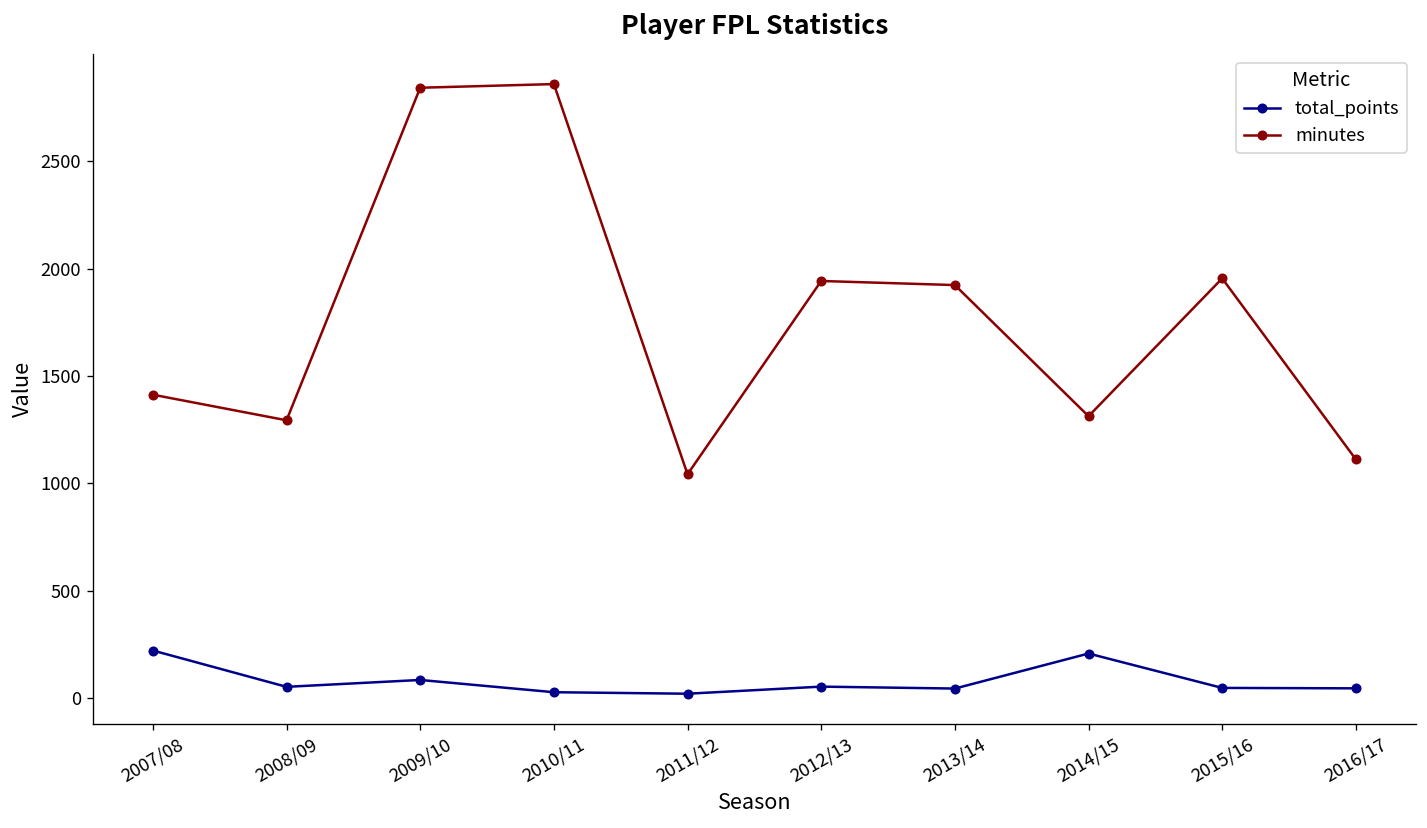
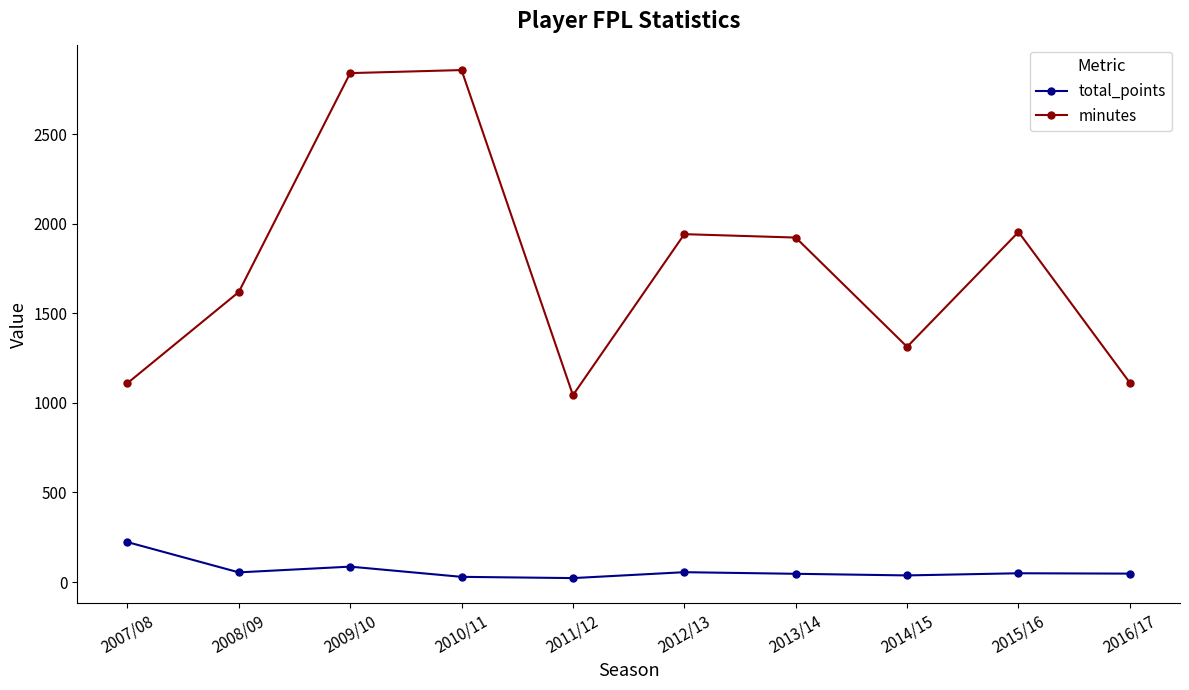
minutes, 2007/08: 1410 -> 1110
minutes, 2008/09: 1290 -> 1620
total_points, 2014/15: 210 -> 40
